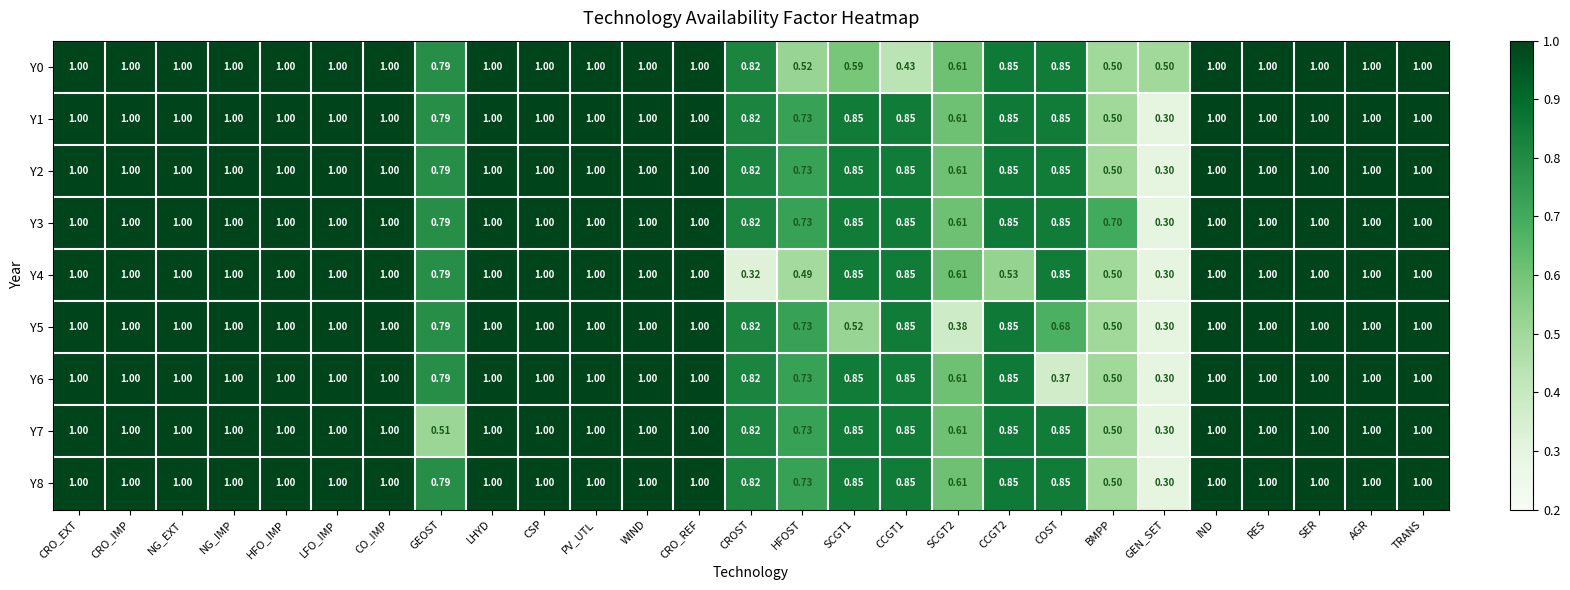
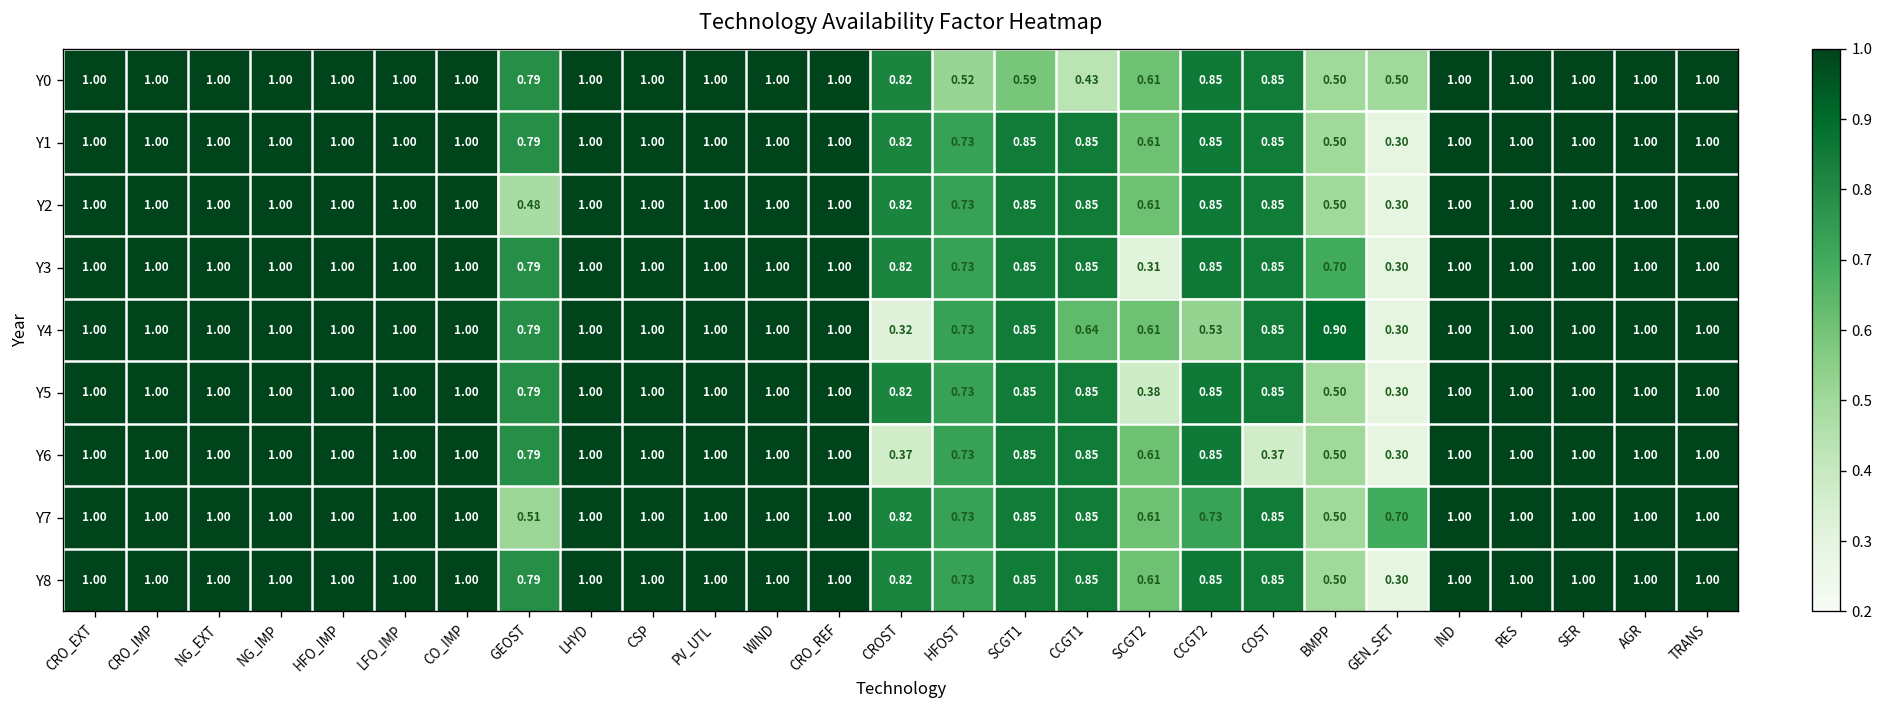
Y2, GEOST: 0.79 -> 0.48
Y3, SCGT2: 0.61 -> 0.31
Y4, HFOST: 0.49 -> 0.73
Y4, CCGT1: 0.85 -> 0.64
Y4, BMPP: 0.50 -> 0.90
Y5, SCGT1: 0.52 -> 0.85
Y5, COST: 0.68 -> 0.85
Y6, CROST: 0.82 -> 0.37
Y7, CCGT2: 0.85 -> 0.73
Y7, GEN_SET: 0.30 -> 0.70
